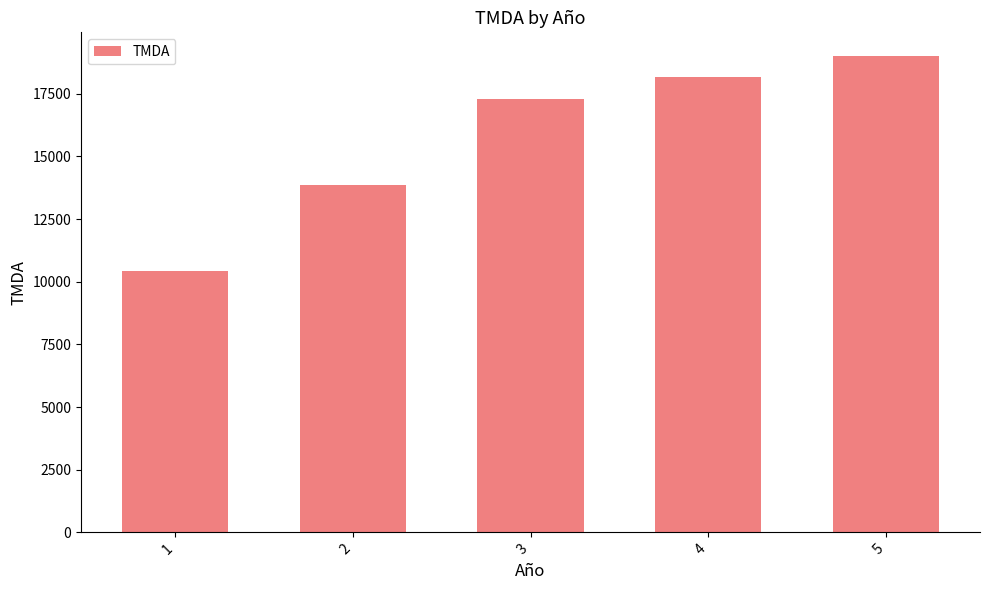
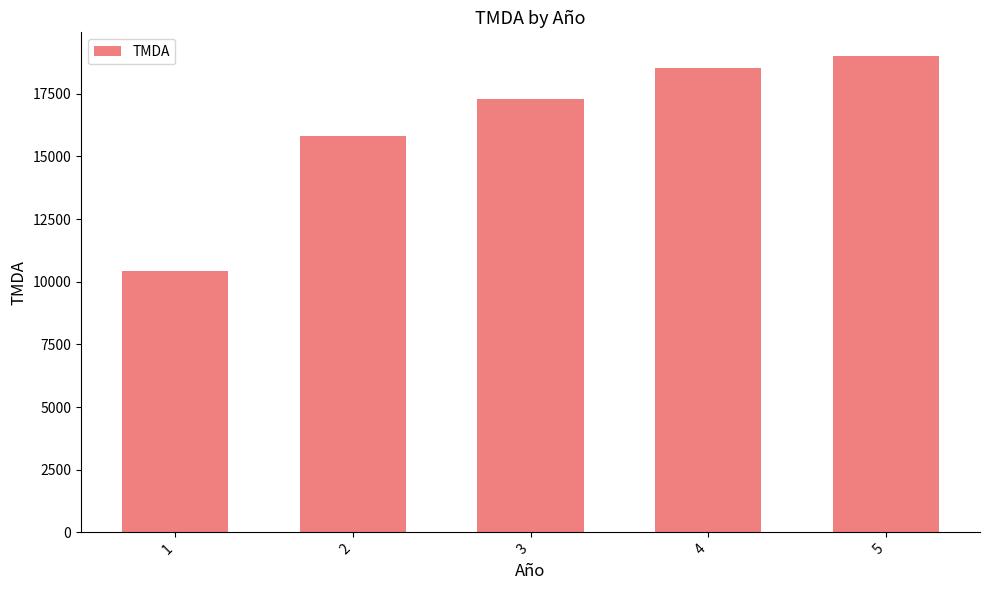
2: 13900 -> 15800
4: 18200 -> 18500
